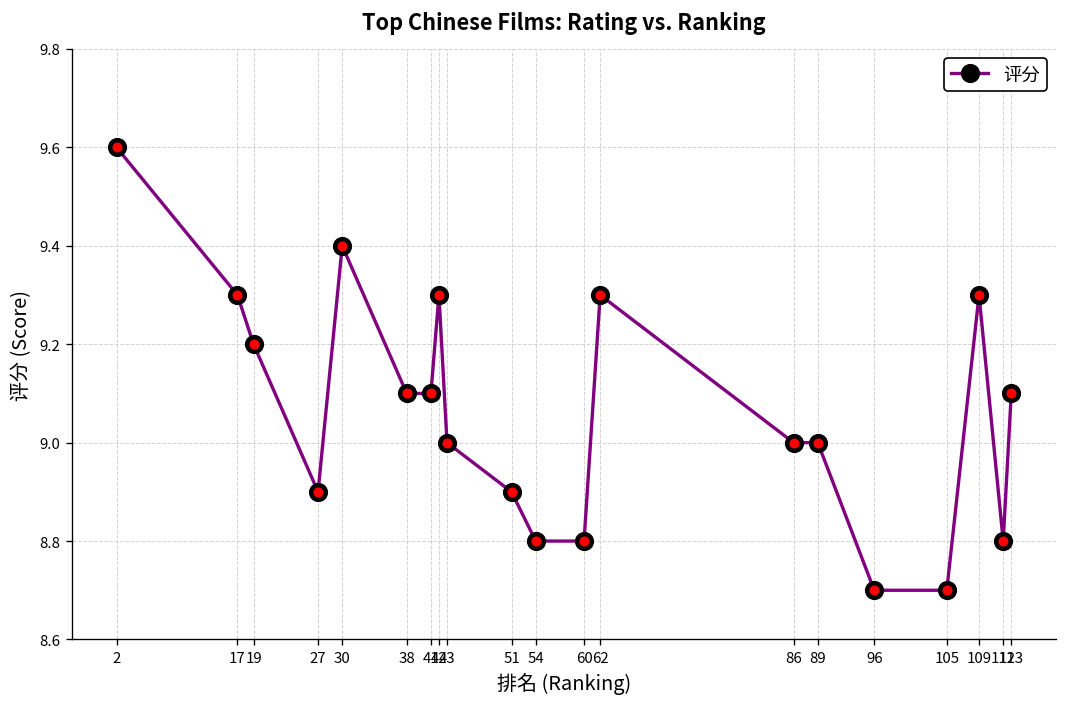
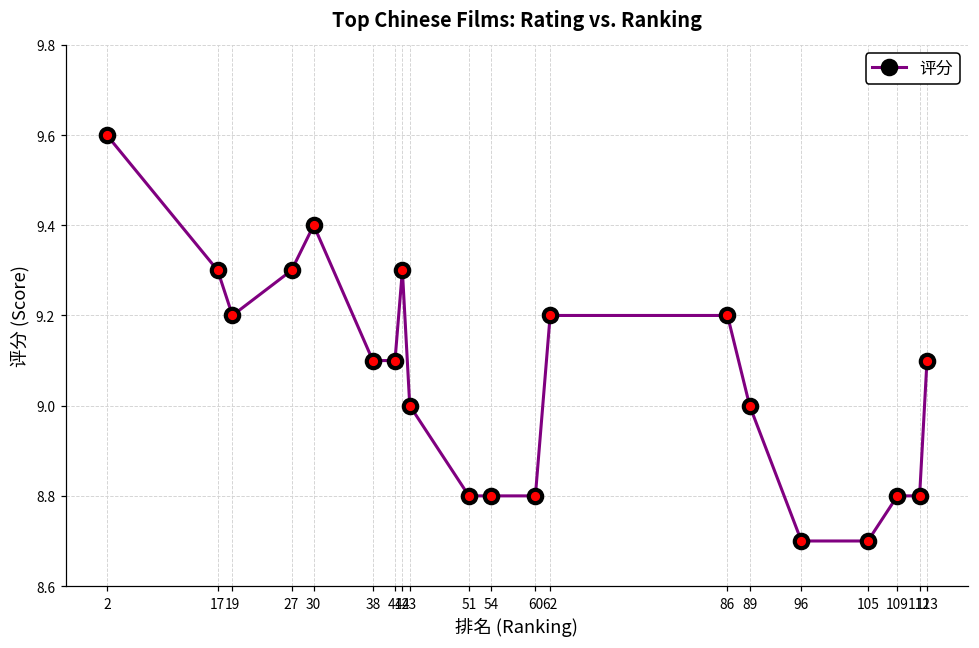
27: 8.9 -> 9.3
51: 8.9 -> 8.8
62: 9.3 -> 9.2
86: 9.0 -> 9.2
109: 9.3 -> 8.8
